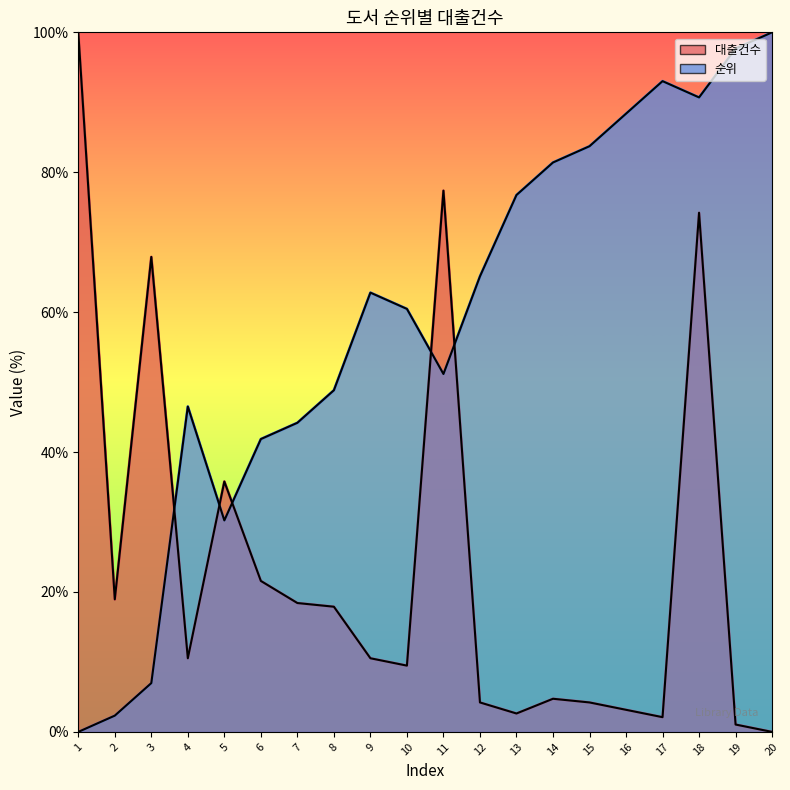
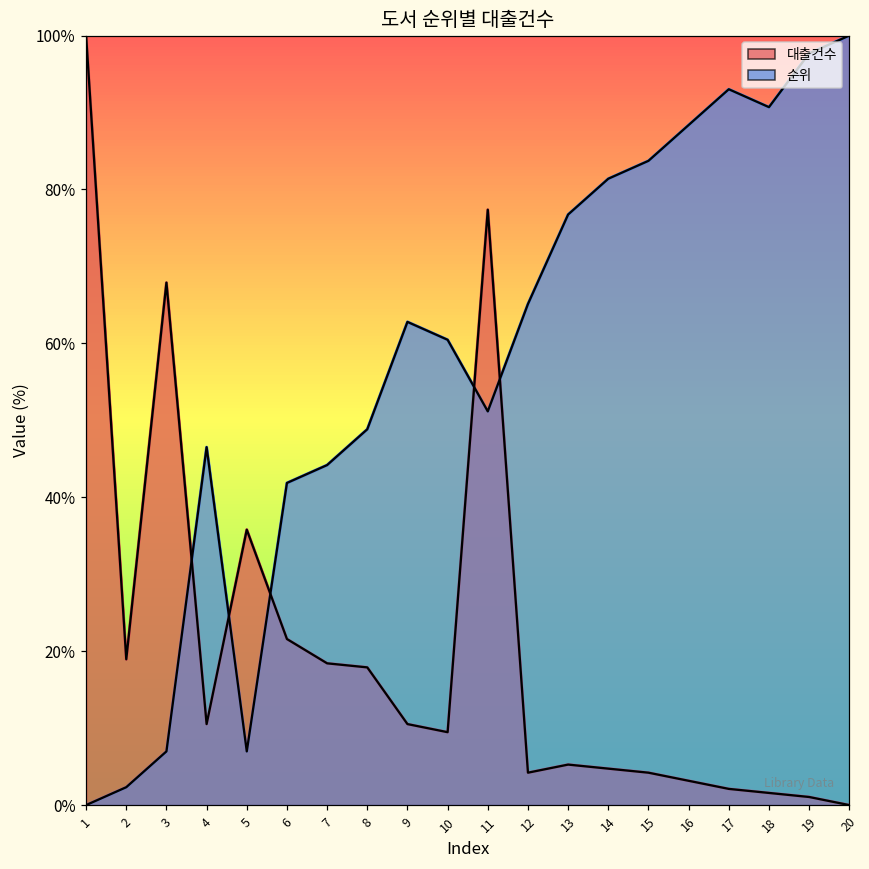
순위, 5: 30% -> 7%
대출건수, 13: 3% -> 5%
대출건수, 18: 74% -> 2%
